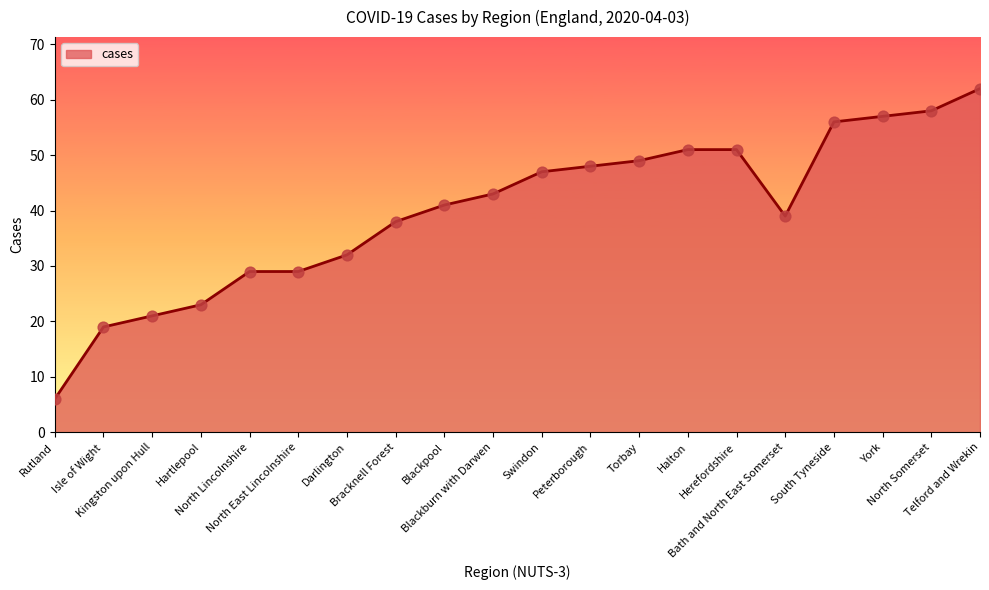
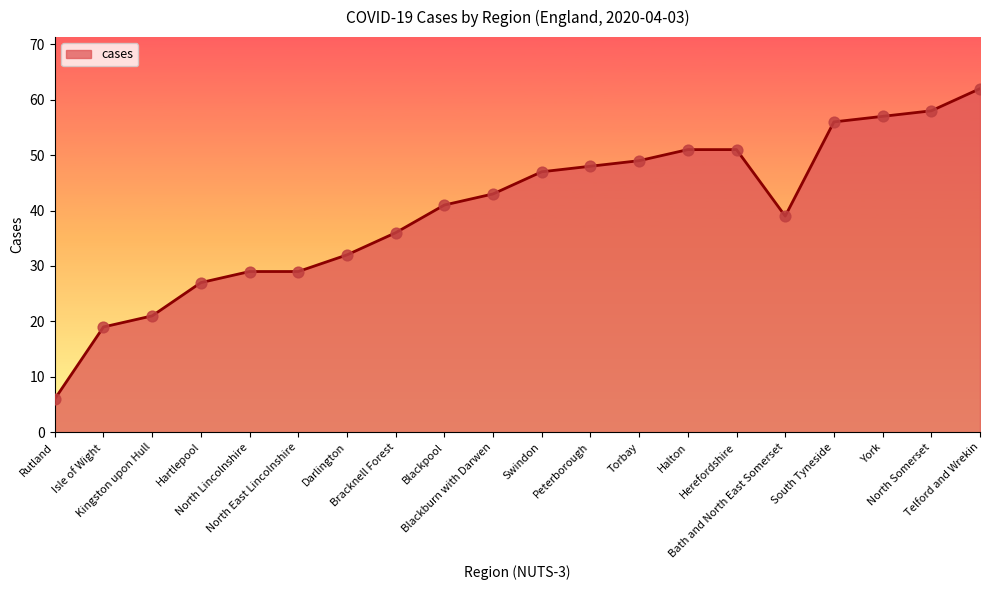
Hartlepool: 23 -> 27
Bracknell Forest: 38 -> 36
